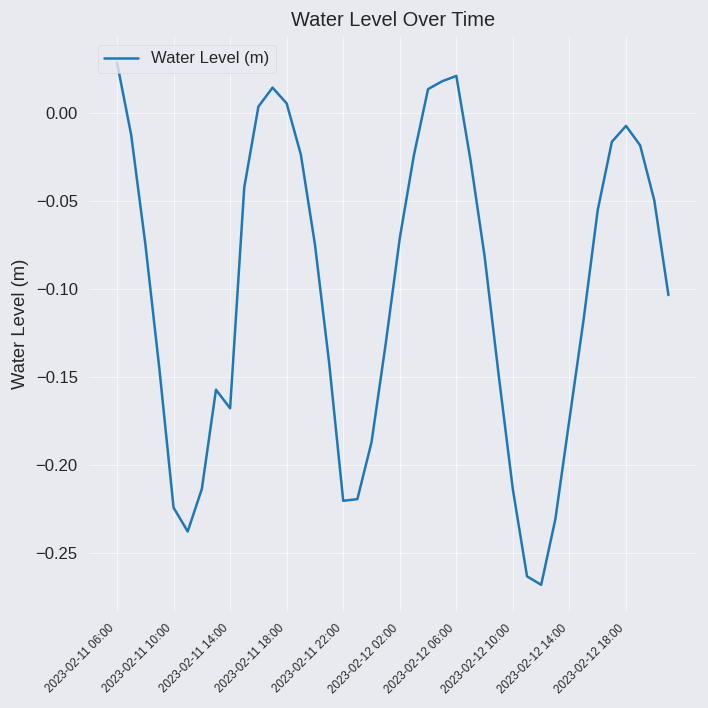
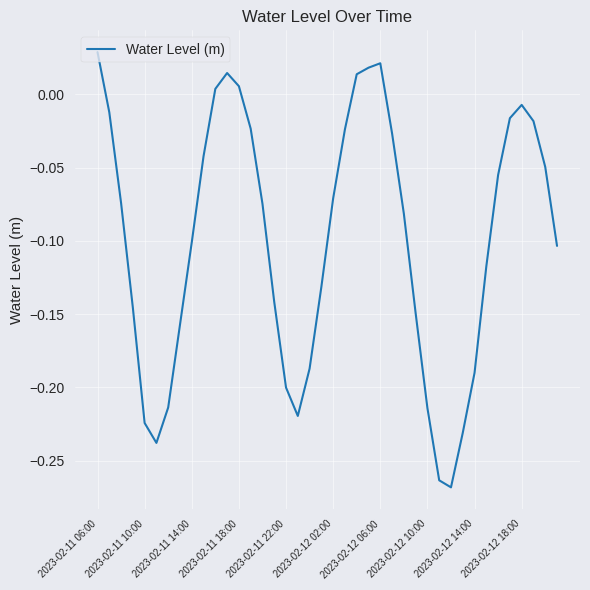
2023-02-11 14:00: -0.168 -> -0.101
2023-02-11 22:00: -0.220 -> -0.200
2023-02-12 14:00: -0.174 -> -0.190
